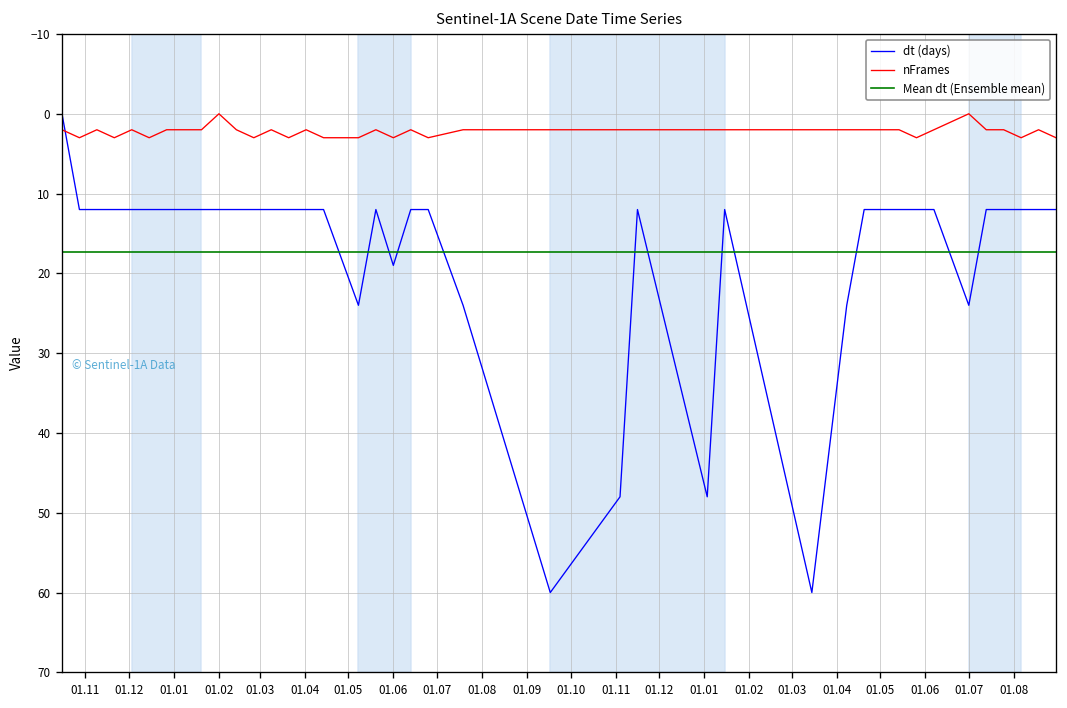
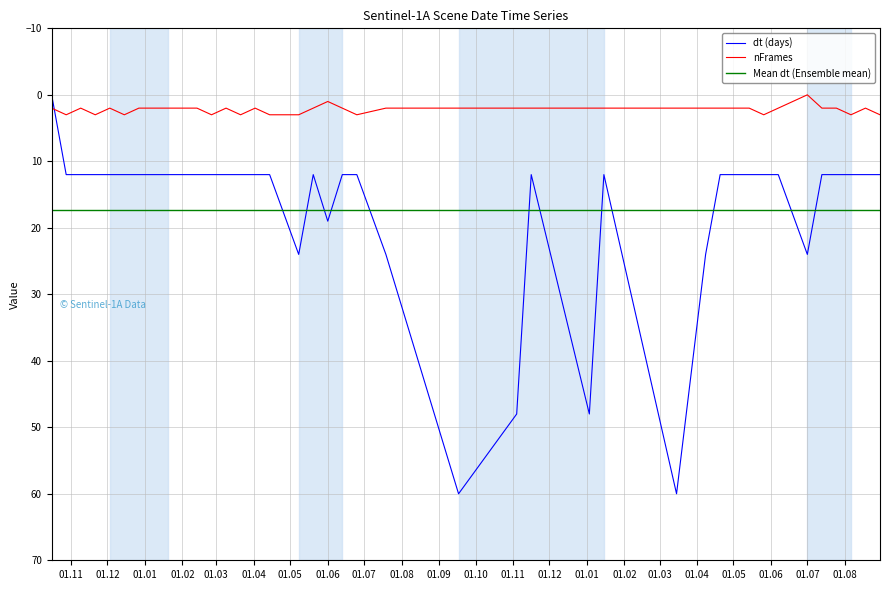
nFrames, 01.02: 0 -> 2
nFrames, 01.06: 3 -> 1
